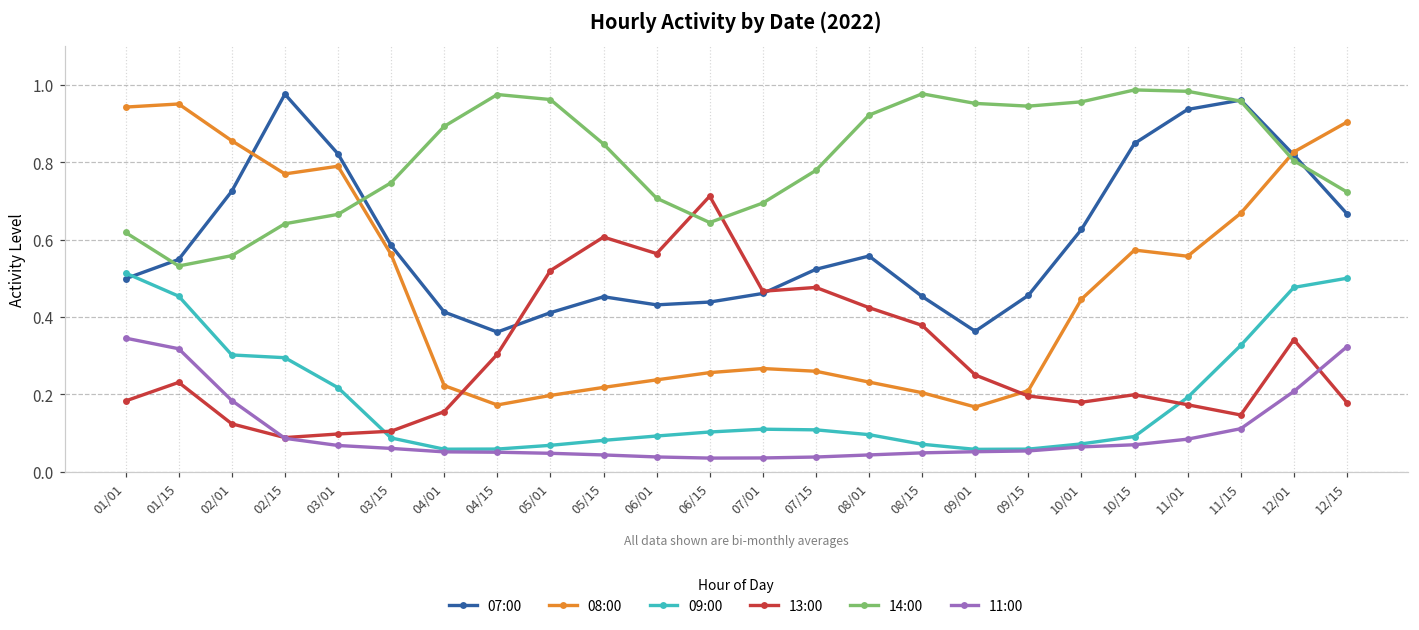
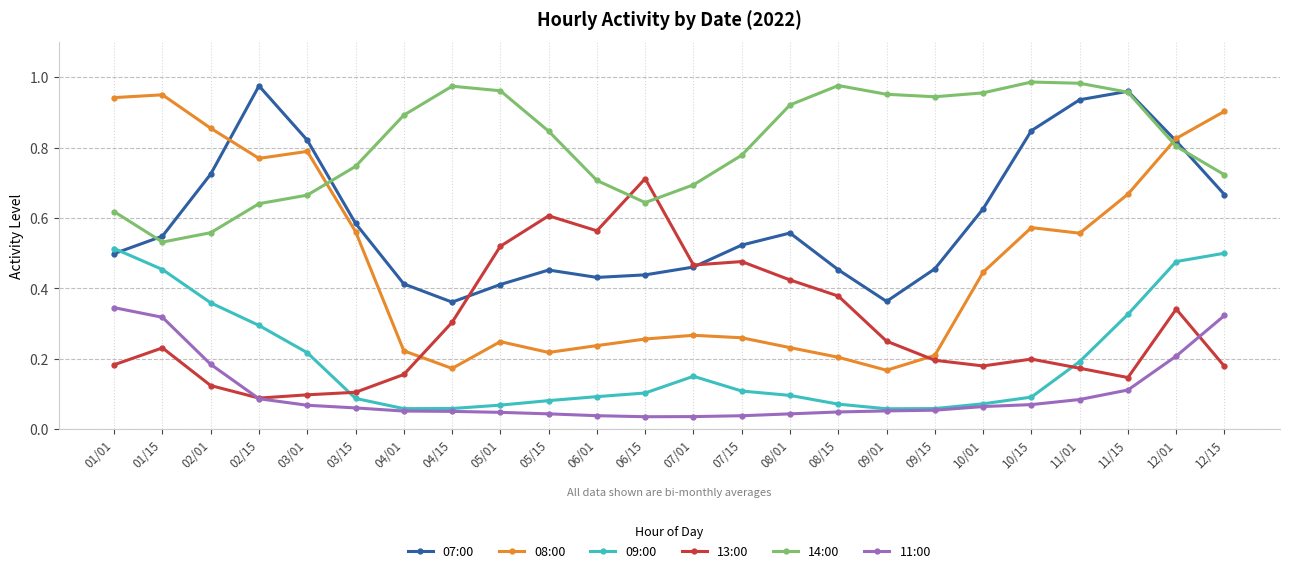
09:00, 02/01: 0.30 -> 0.36
08:00, 05/01: 0.20 -> 0.25
09:00, 07/01: 0.11 -> 0.15
